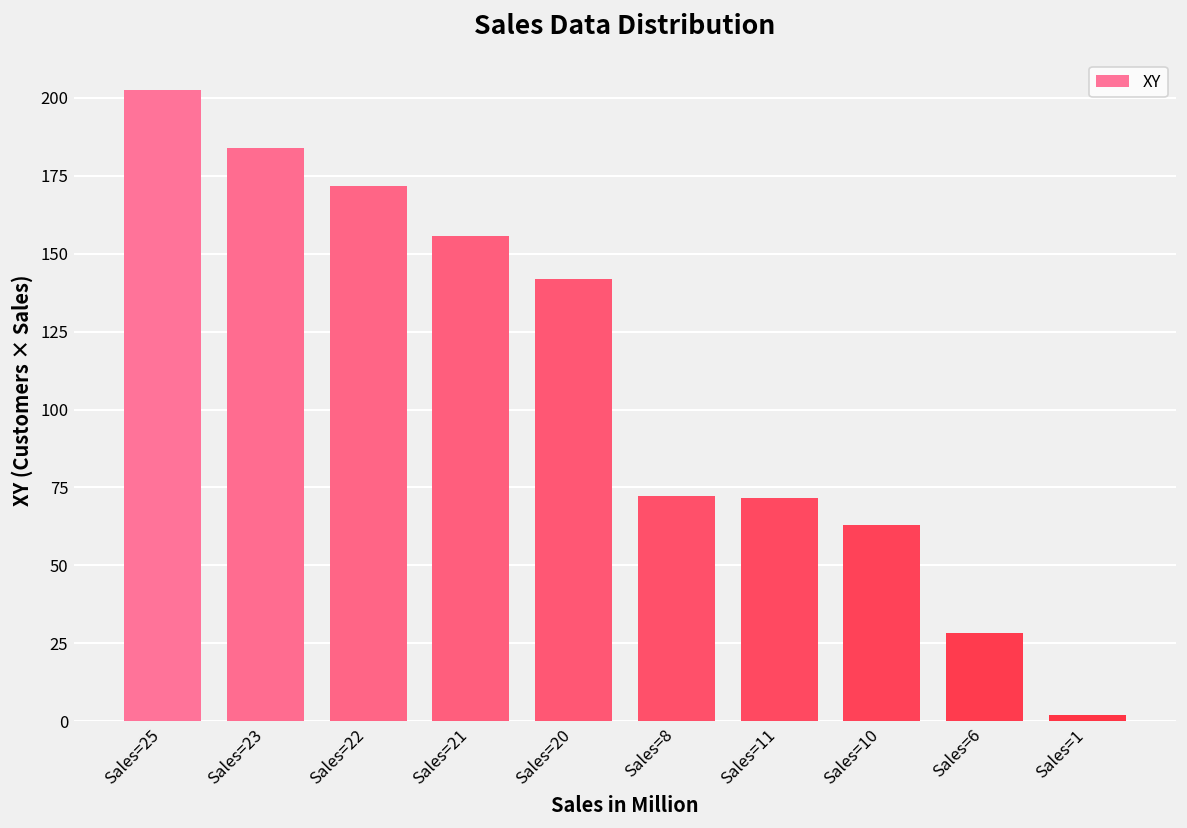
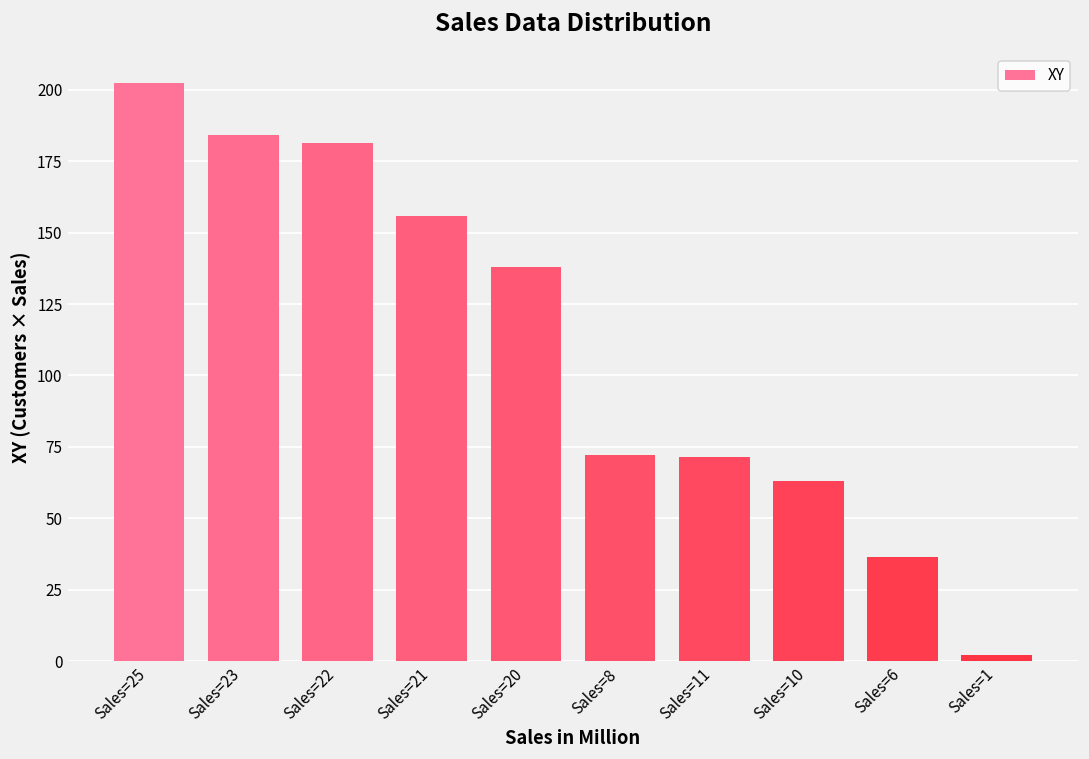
Sales=22: 172 -> 181
Sales=20: 142 -> 138
Sales=6: 28 -> 37
